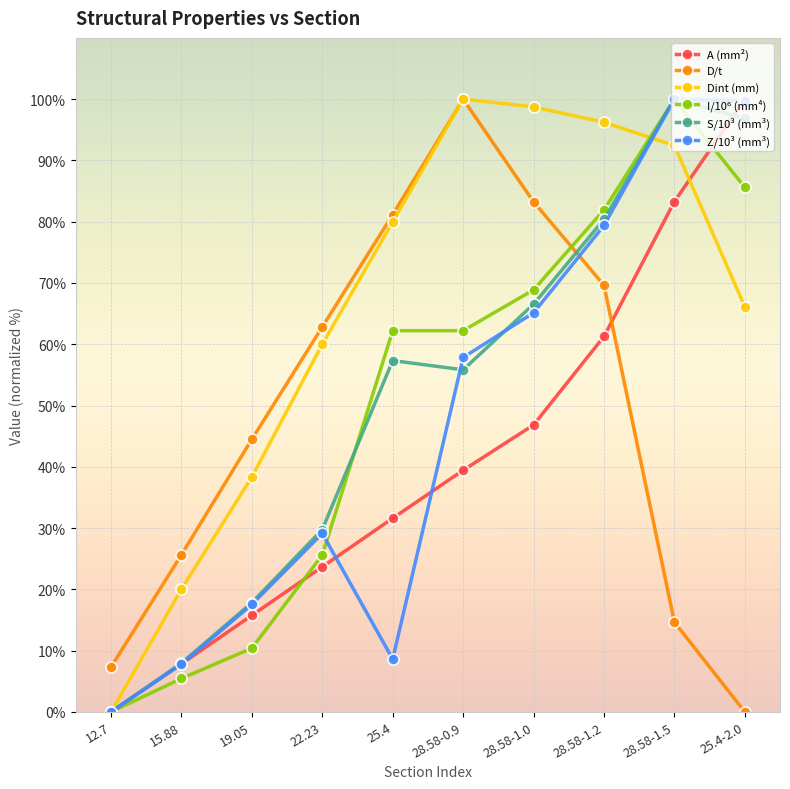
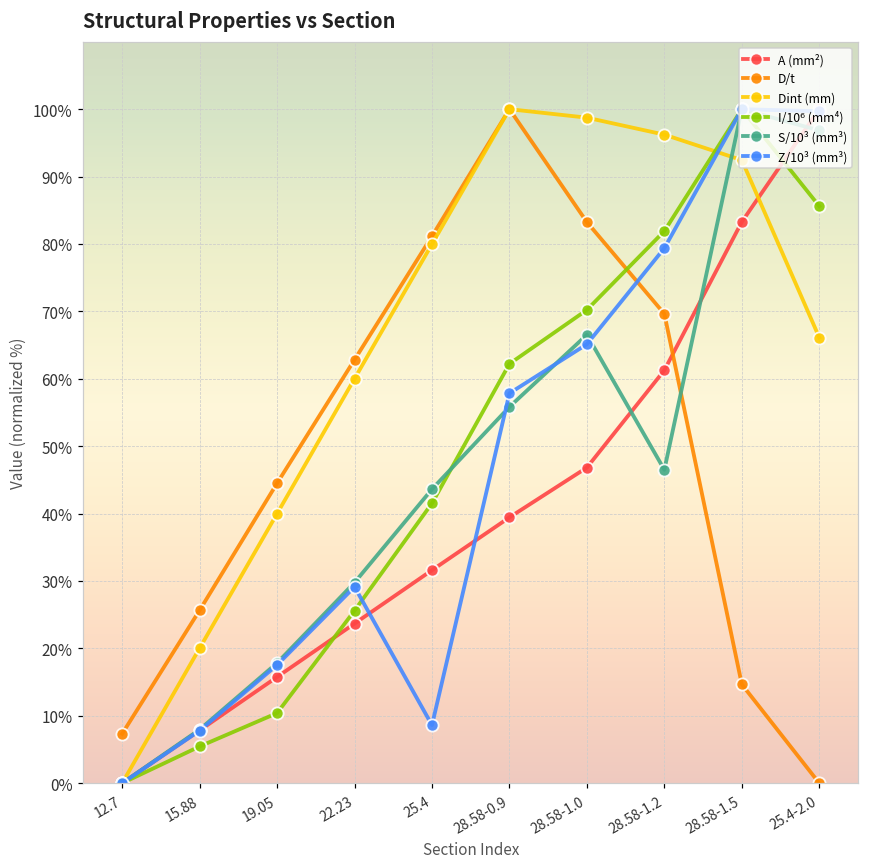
Dint (mm), 19.05: 38% -> 40%
I/10⁶ (mm⁴), 25.4: 62% -> 42%
S/10³ (mm³), 25.4: 57% -> 44%
I/10⁶ (mm⁴), 28.58-1.0: 69% -> 70%
S/10³ (mm³), 28.58-1.2: 80% -> 47%
